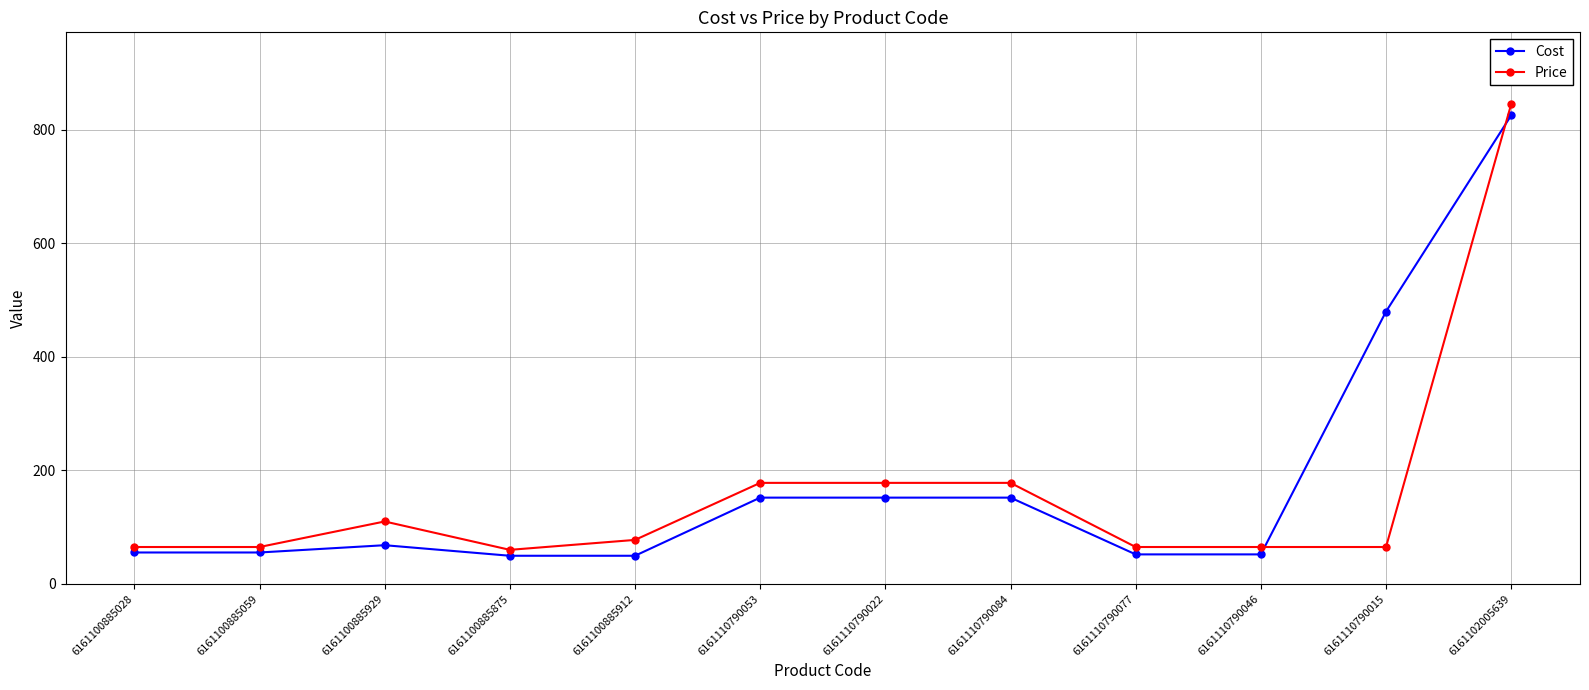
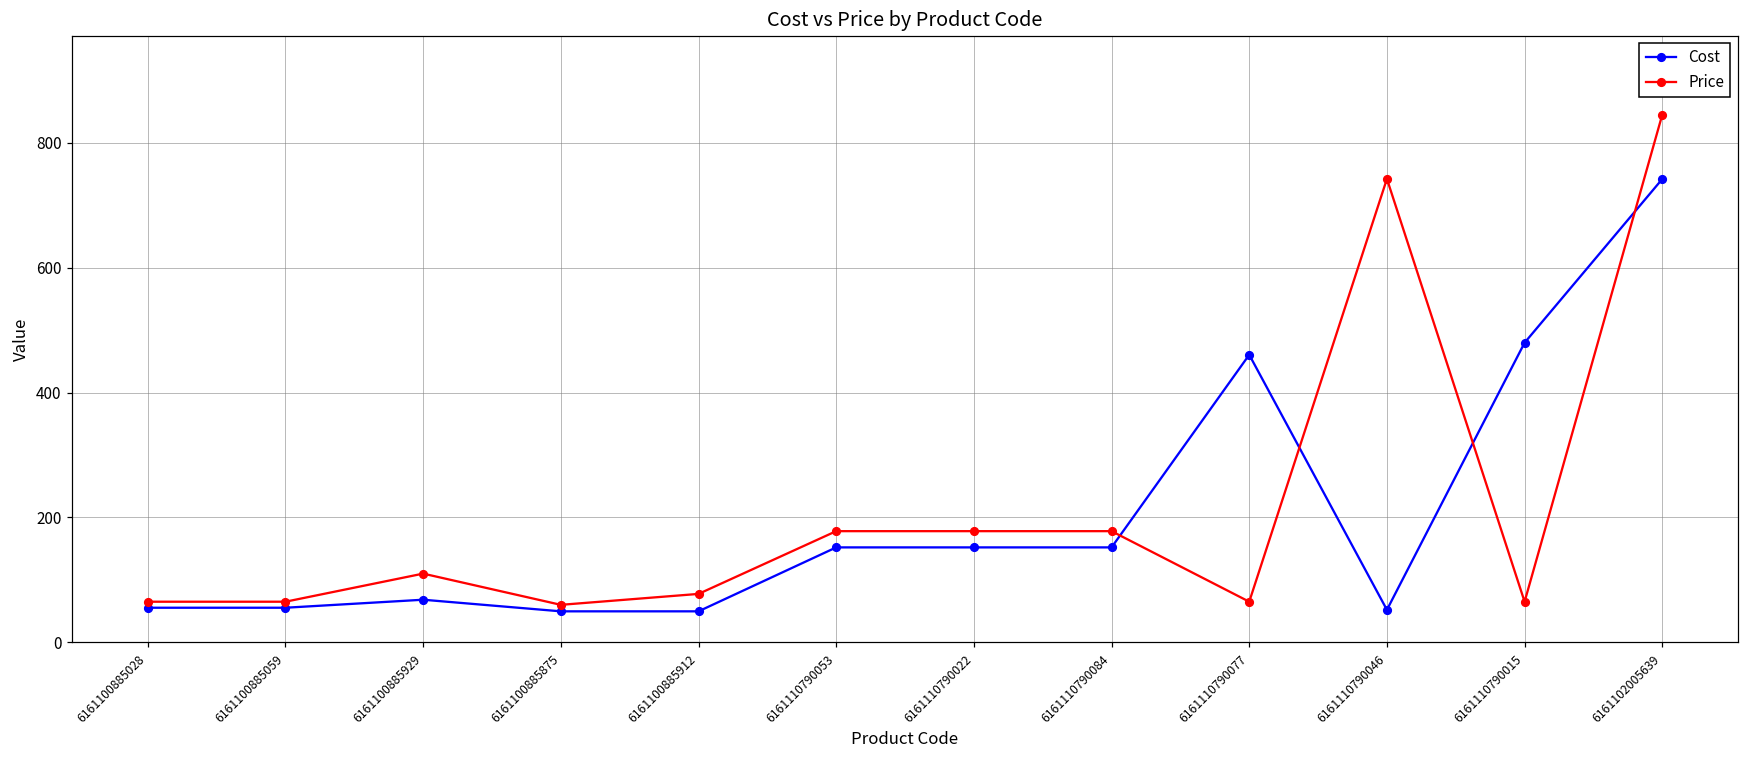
Cost, 6161110790077: 50 -> 460
Price, 6161110790046: 70 -> 740
Cost, 6161102005639: 830 -> 740
